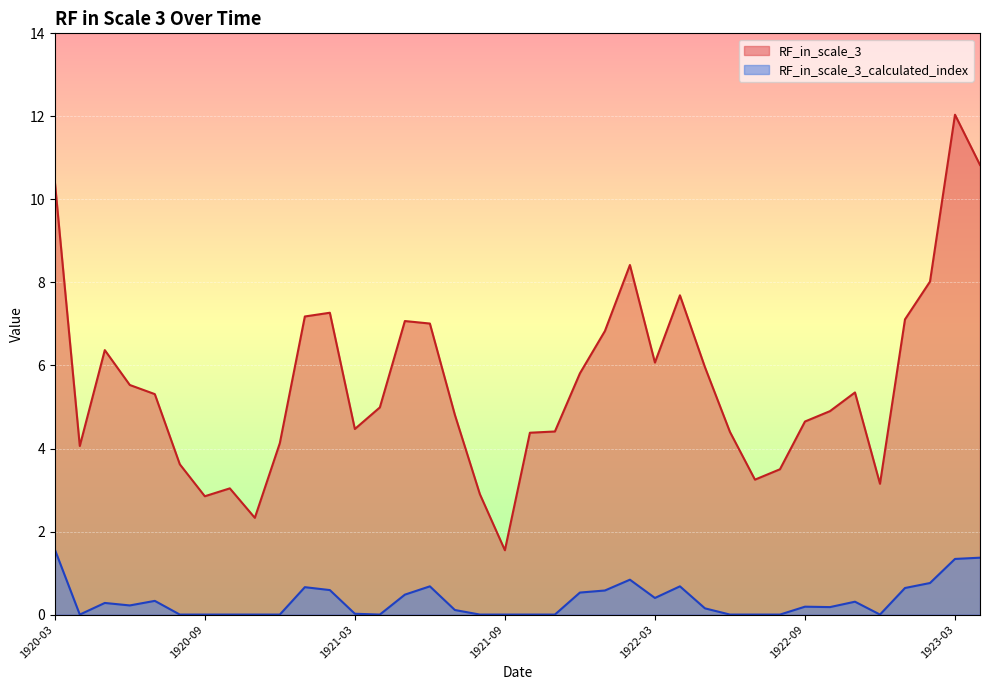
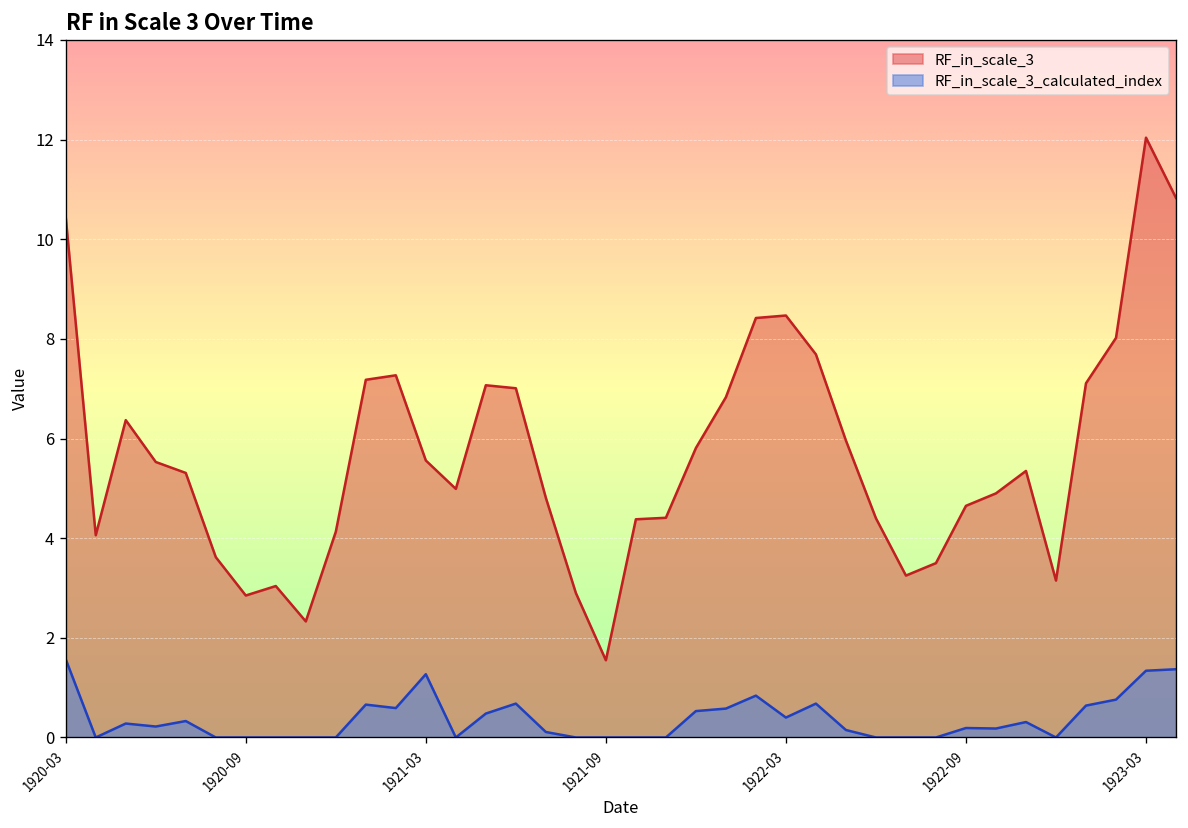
RF_in_scale_3, 1921-03: 4.5 -> 5.6
RF_in_scale_3_calculated_index, 1921-03: 0.0 -> 1.3
RF_in_scale_3, 1922-03: 6.1 -> 8.5
